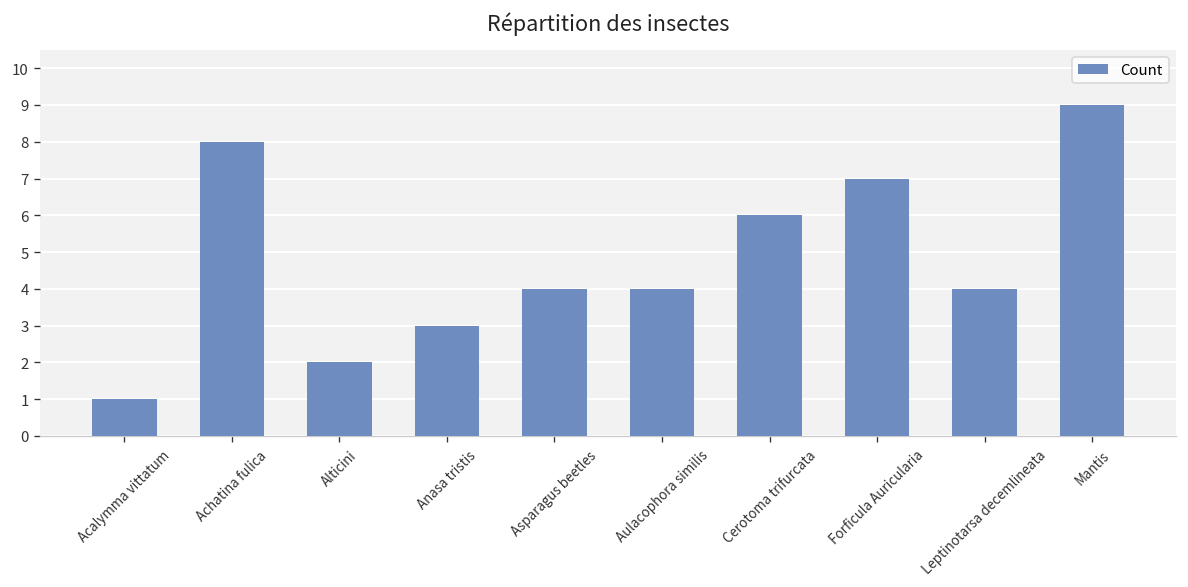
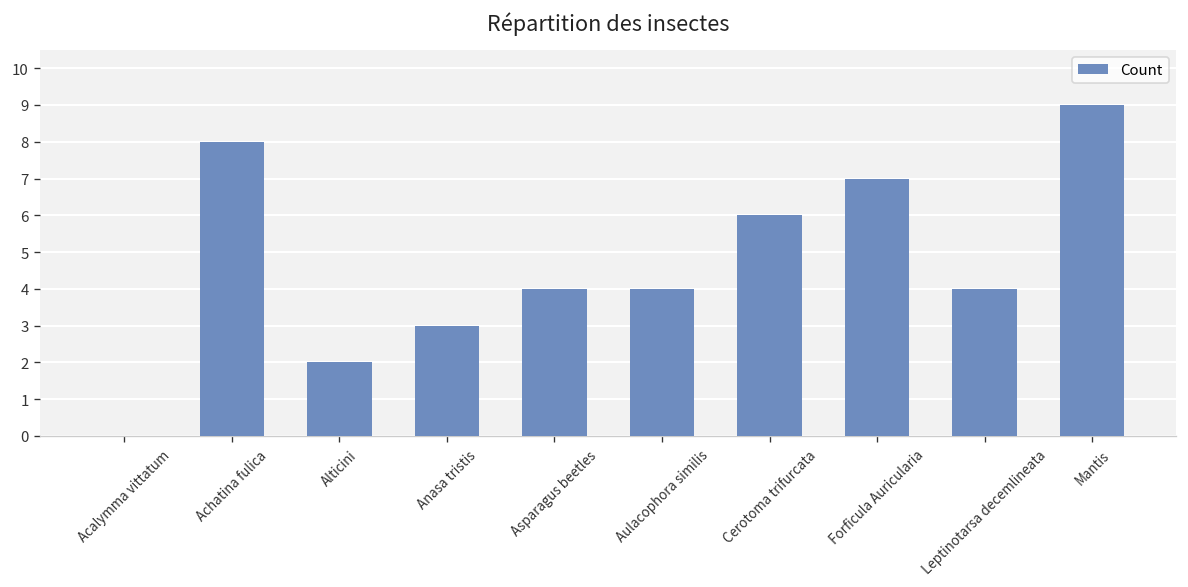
Acalymma vittatum: 1 -> 0
